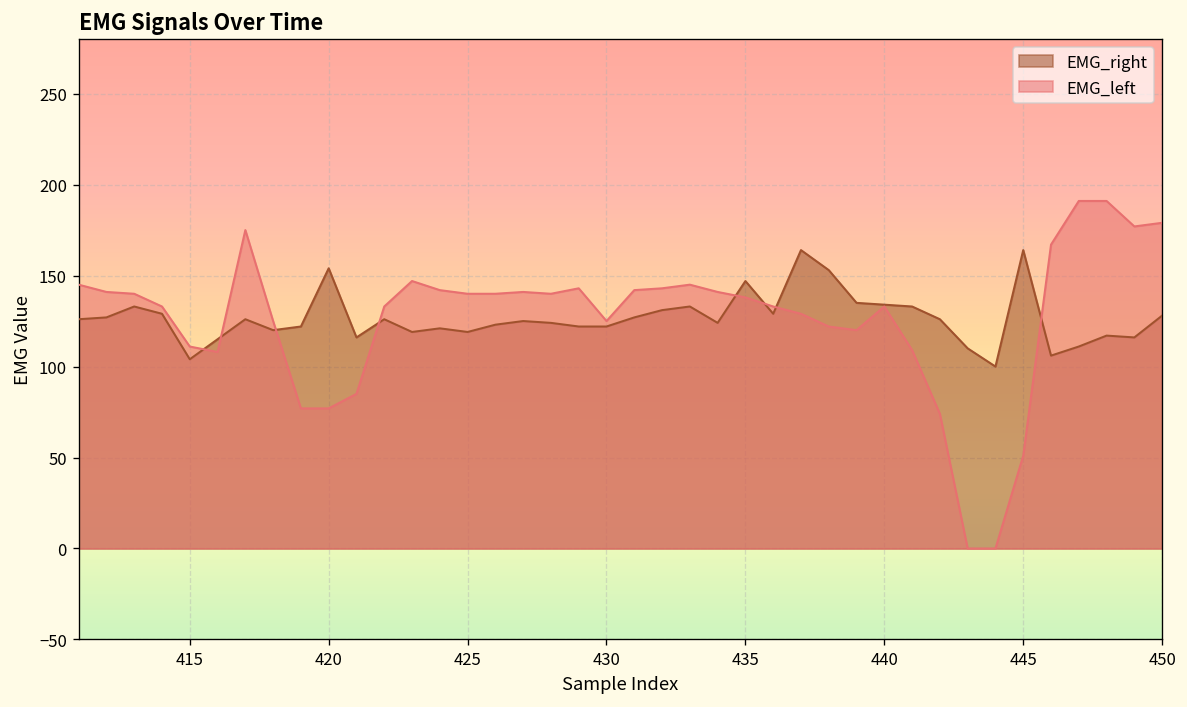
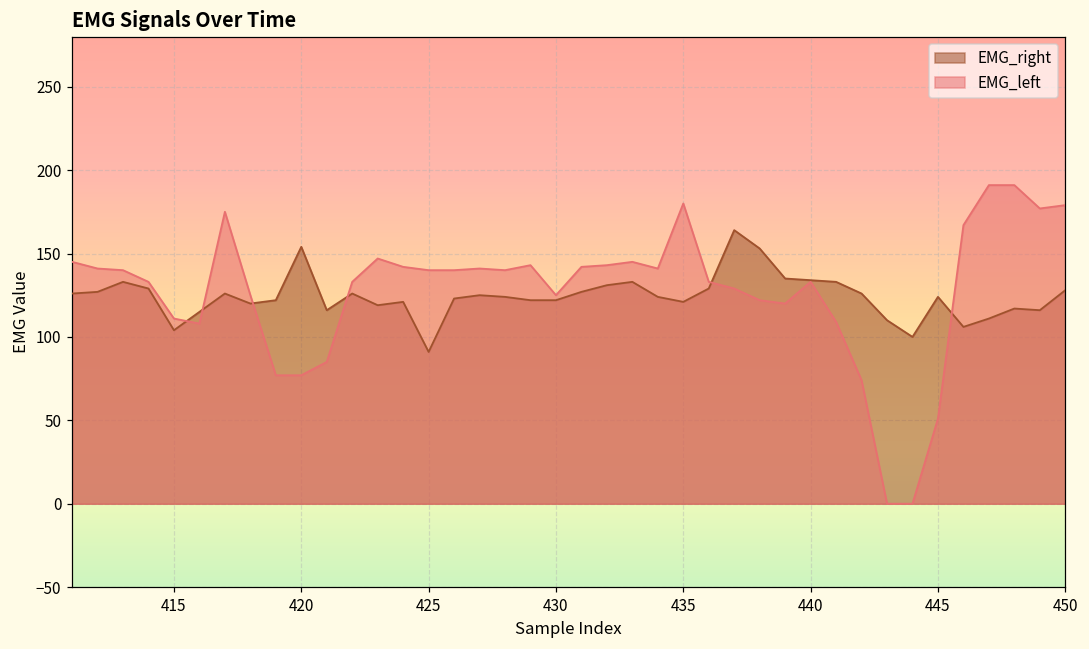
EMG_right, 425: 119 -> 91
EMG_right, 435: 147 -> 121
EMG_left, 435: 138 -> 180
EMG_right, 445: 164 -> 124
